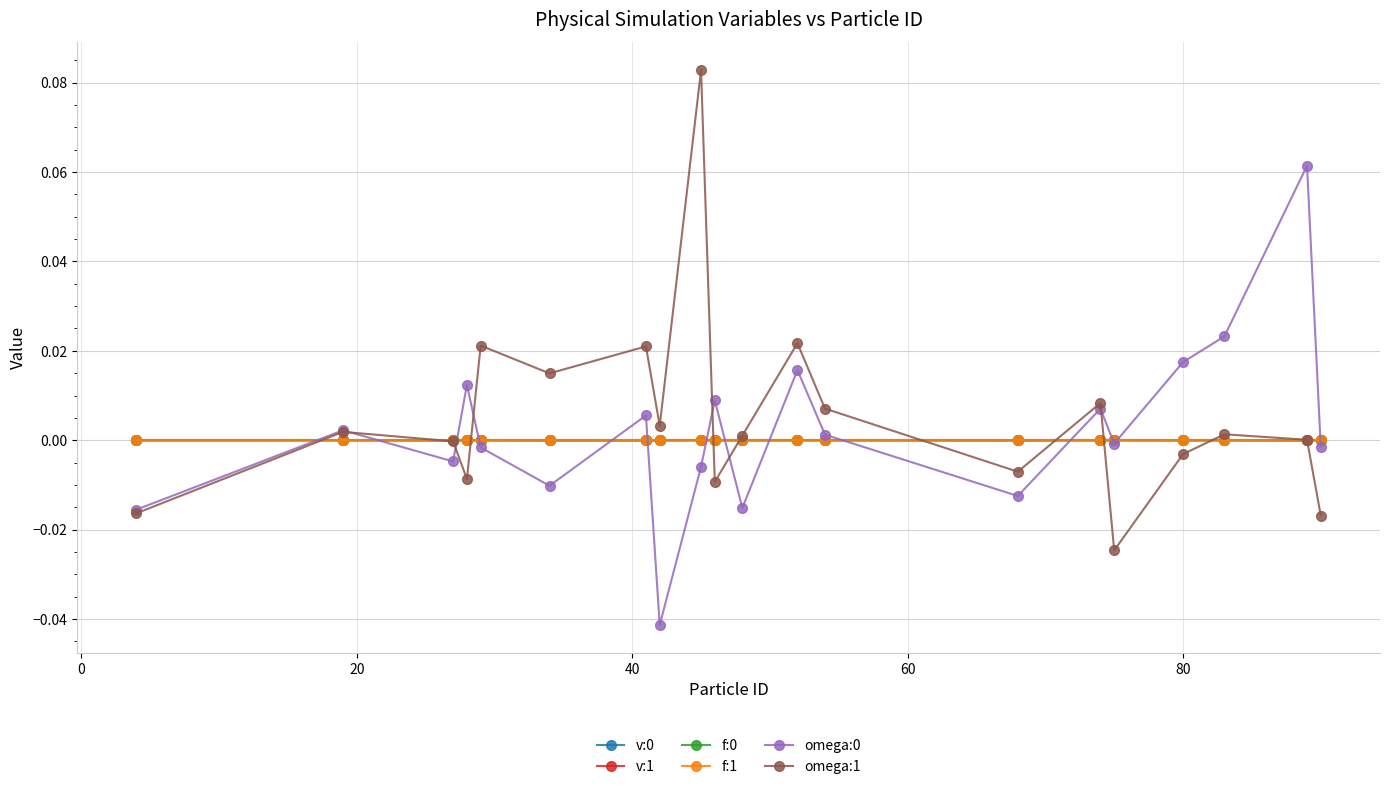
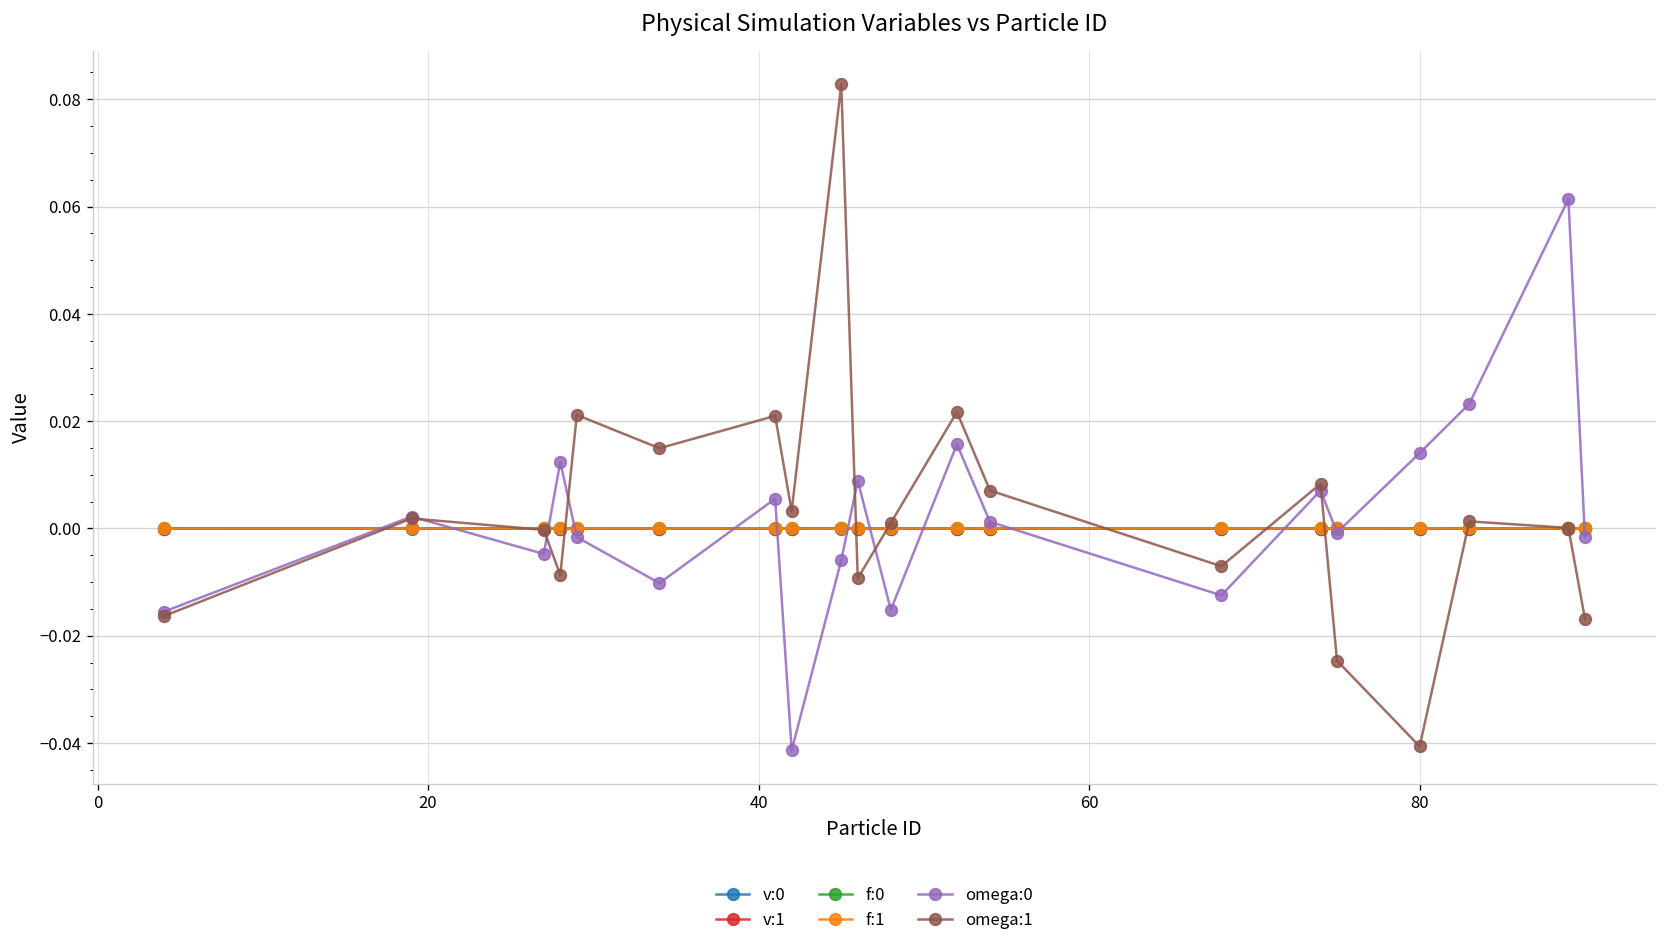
omega:0, 80: 0.017 -> 0.014
omega:1, 80: -0.003 -> -0.041
